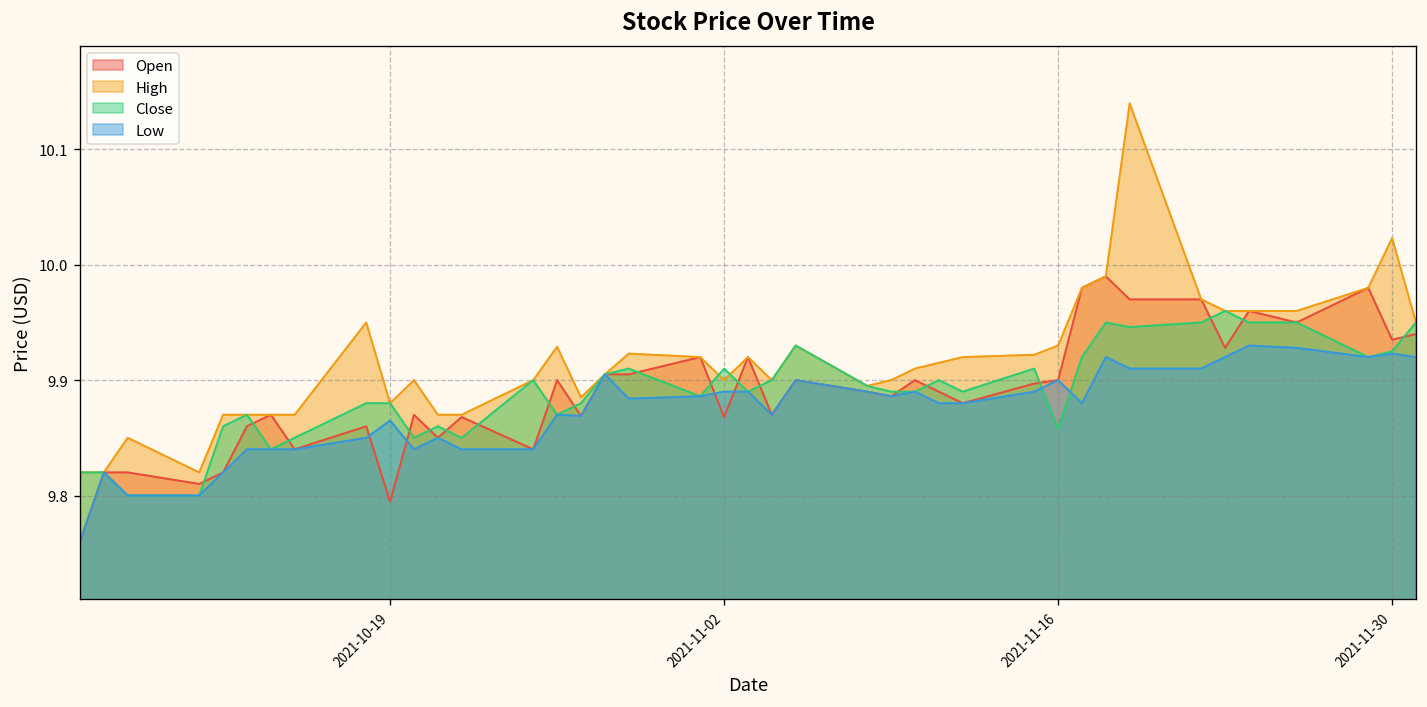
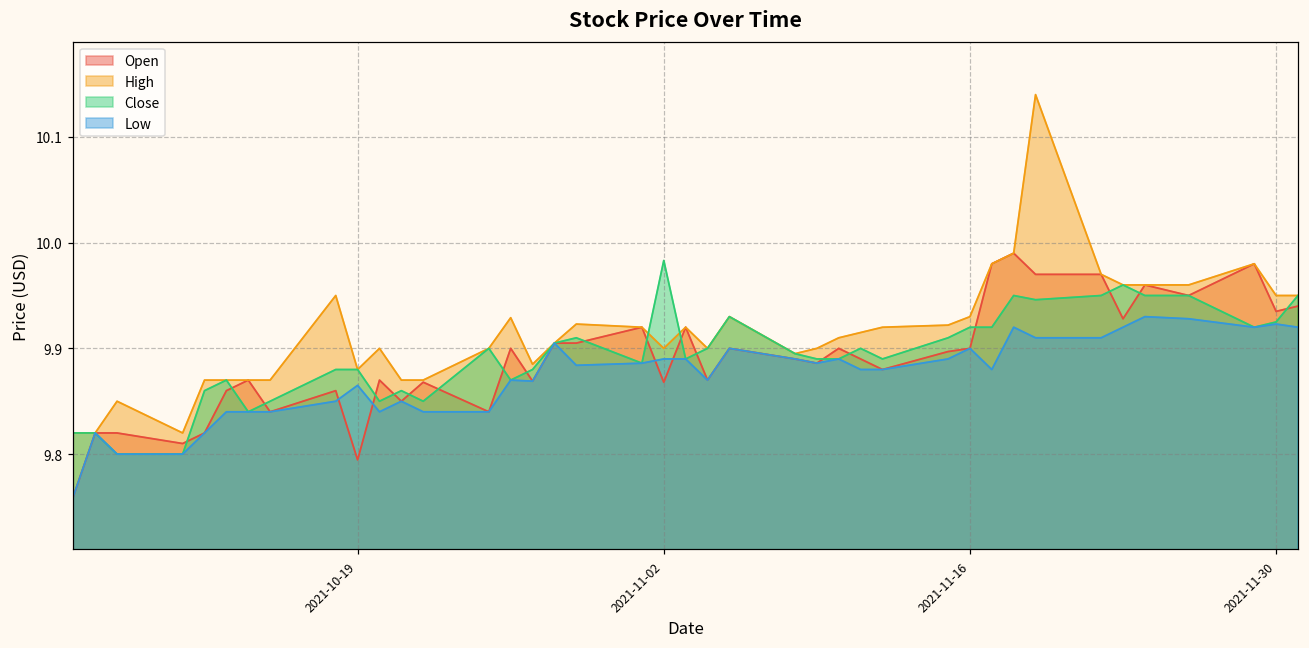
Close, 2021-11-02: 9.91 -> 9.98
Close, 2021-11-16: 9.86 -> 9.92
High, 2021-11-30: 10.02 -> 9.95
